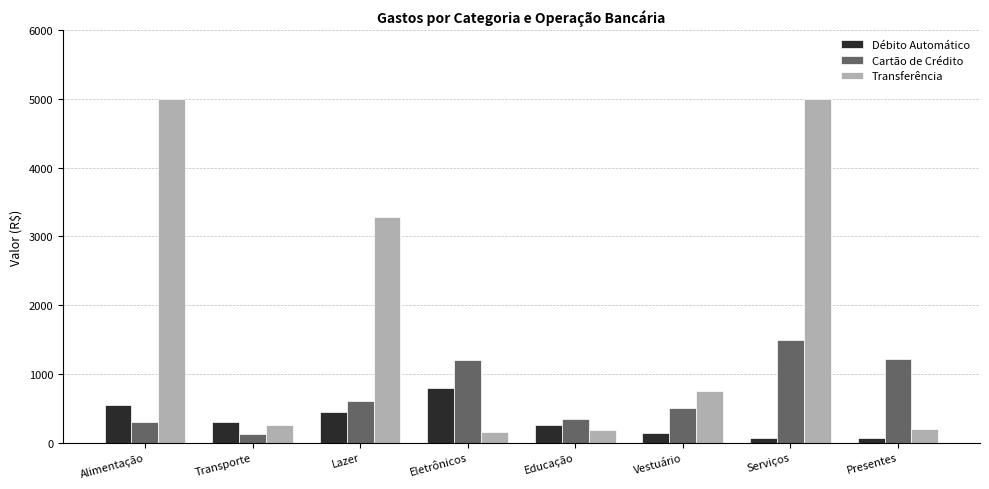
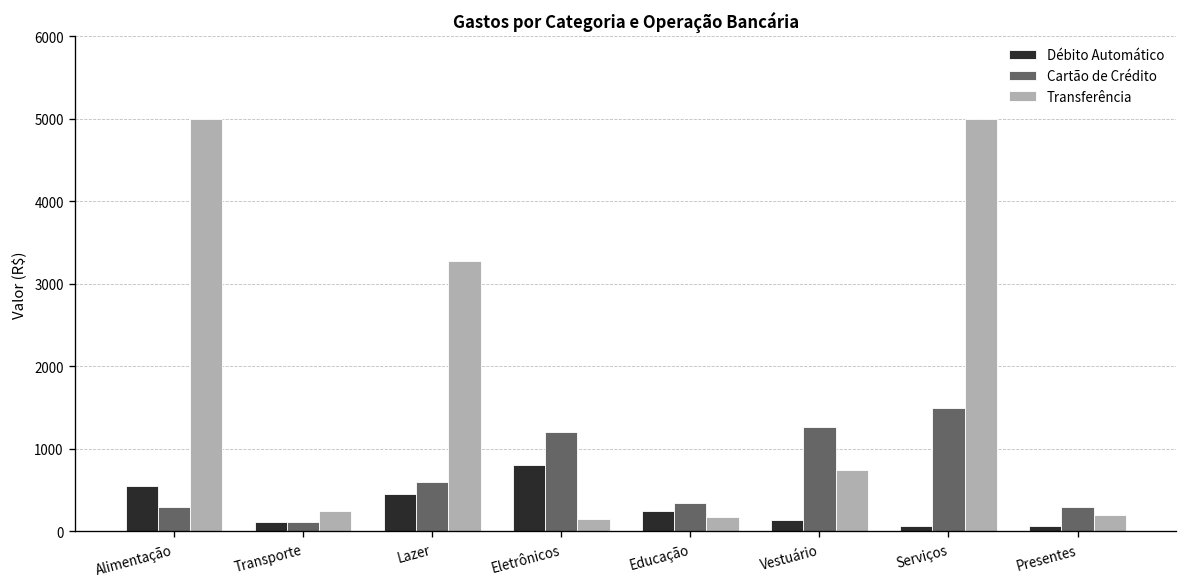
Débito Automático, Transporte: 300 -> 100
Cartão de Crédito, Vestuário: 500 -> 1300
Cartão de Crédito, Presentes: 1200 -> 300
